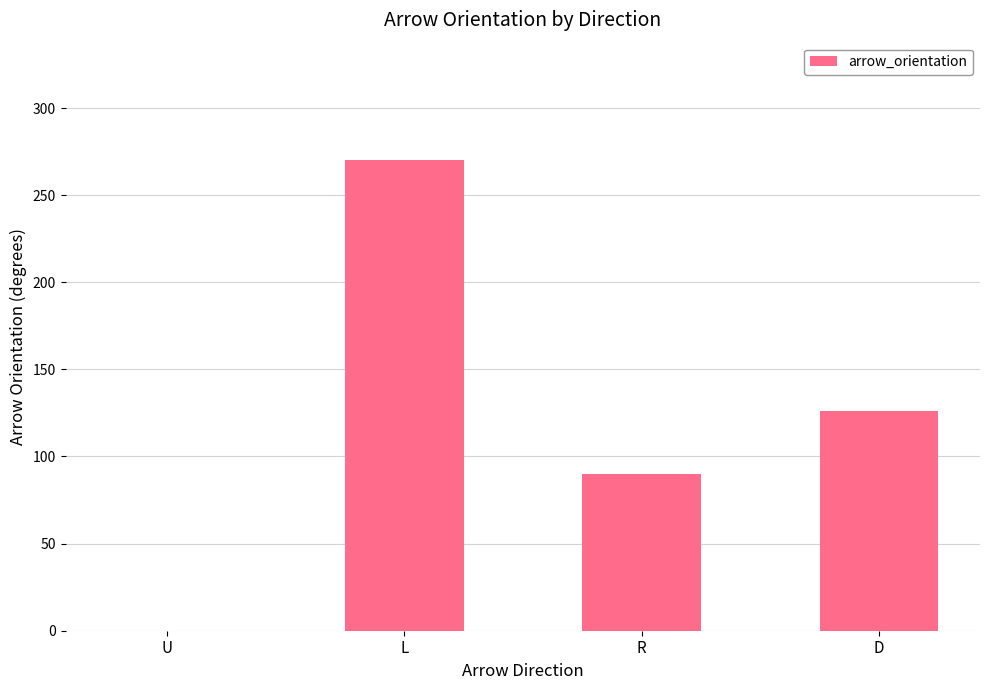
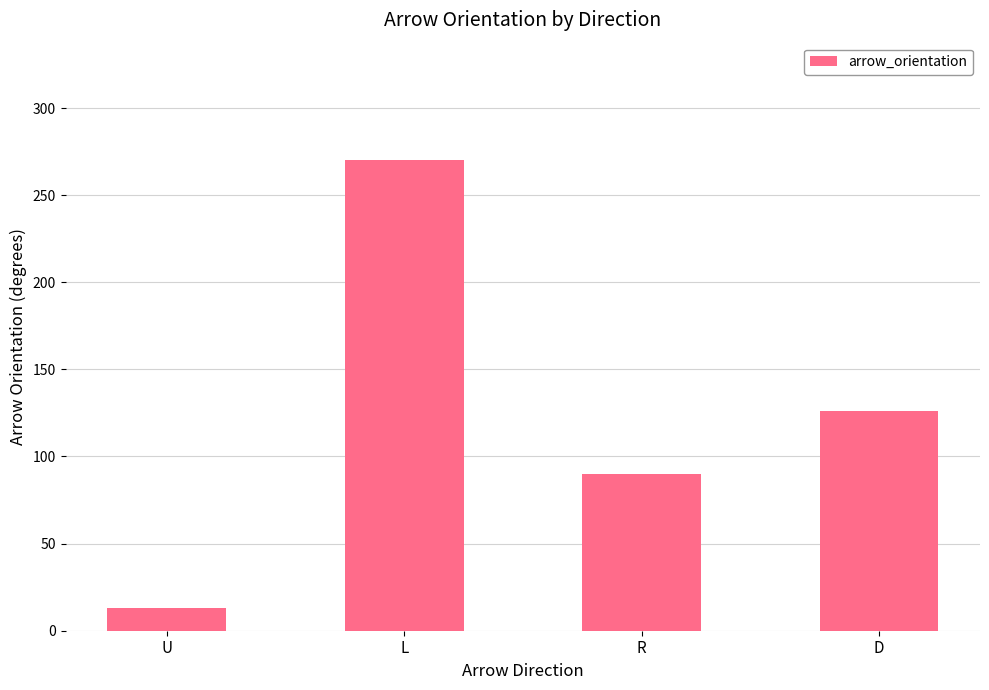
U: 0 -> 13
